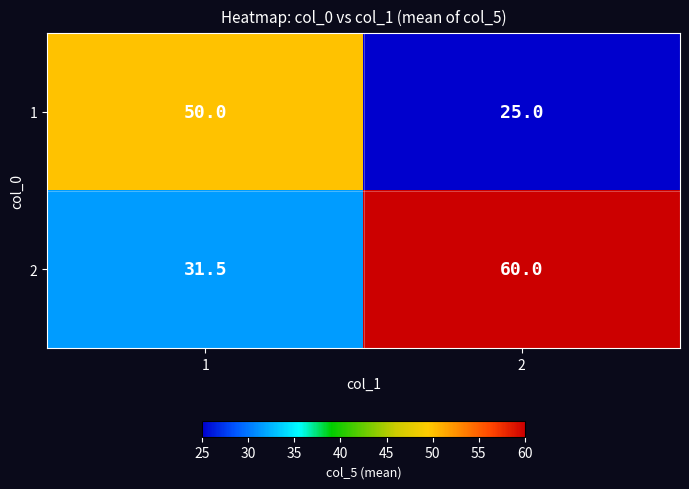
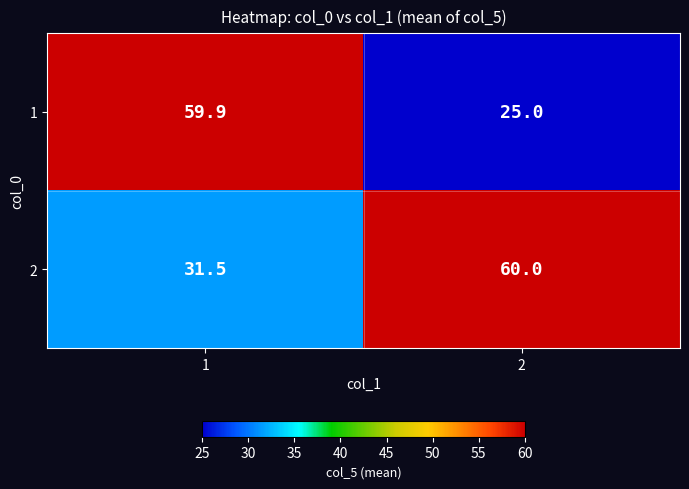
1, 1: 50.0 -> 59.9
